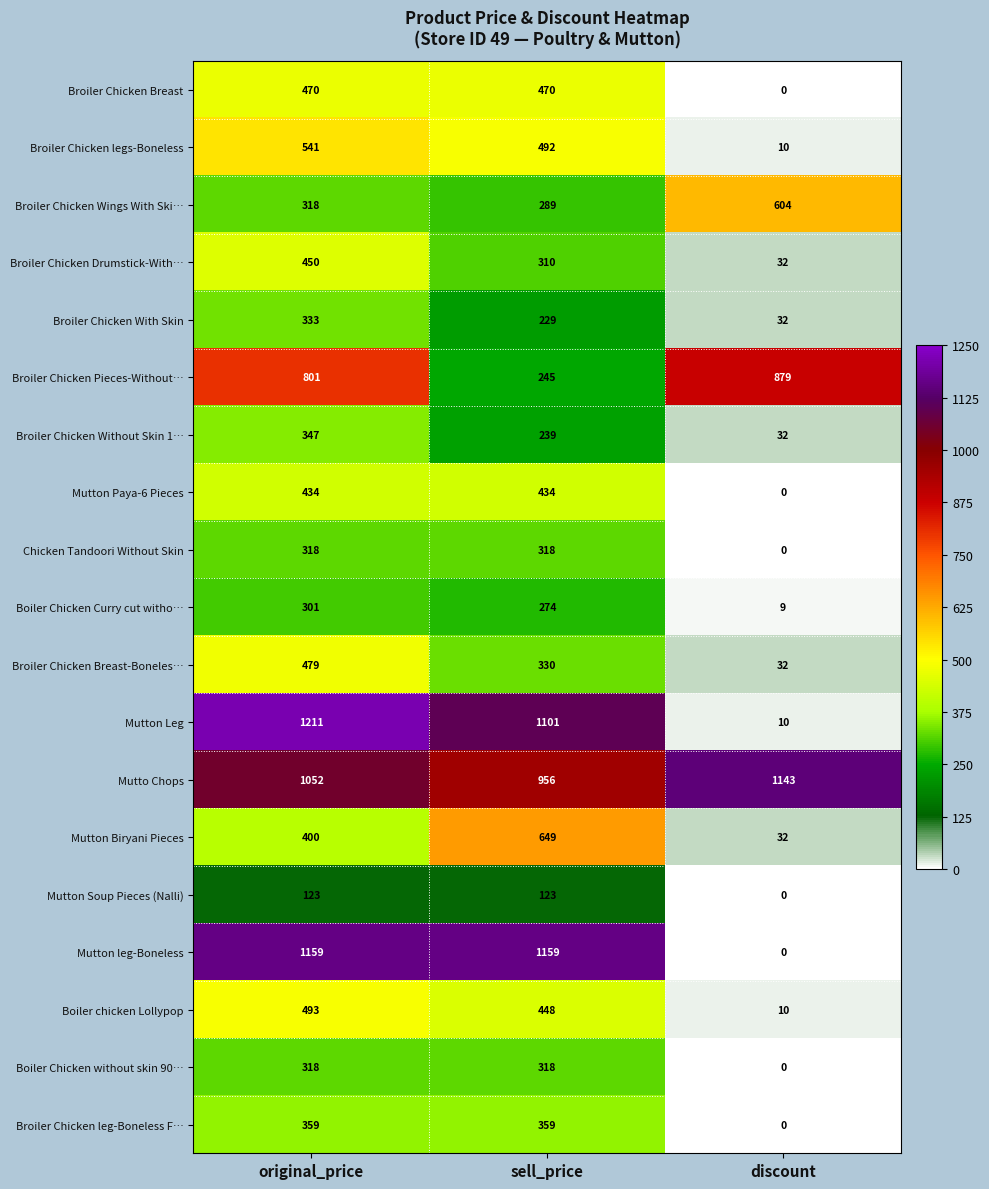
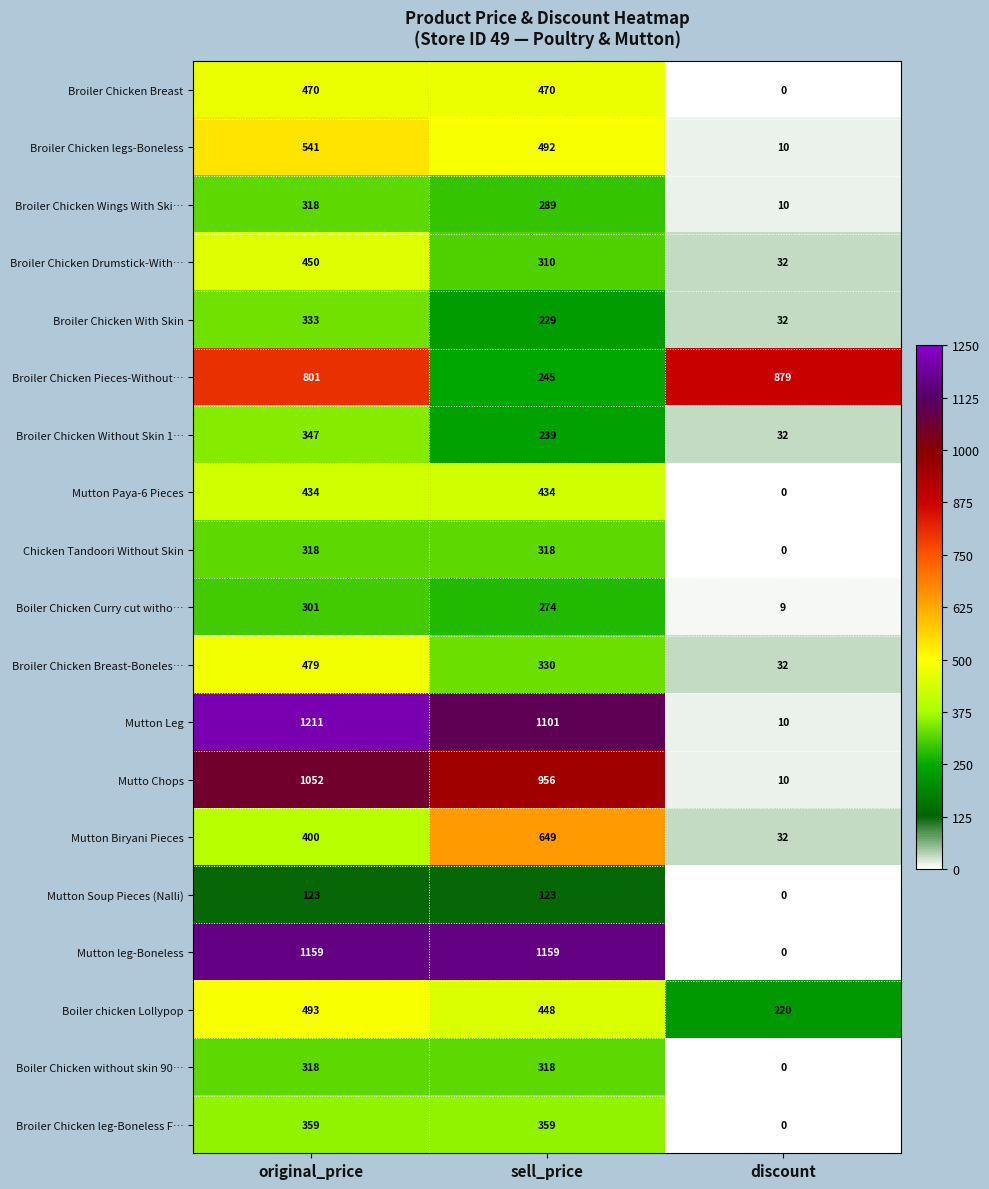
Broiler Chicken Wings With Ski…, discount: 604 -> 10
Mutto Chops, discount: 1143 -> 10
Boiler chicken Lollypop, discount: 10 -> 220
